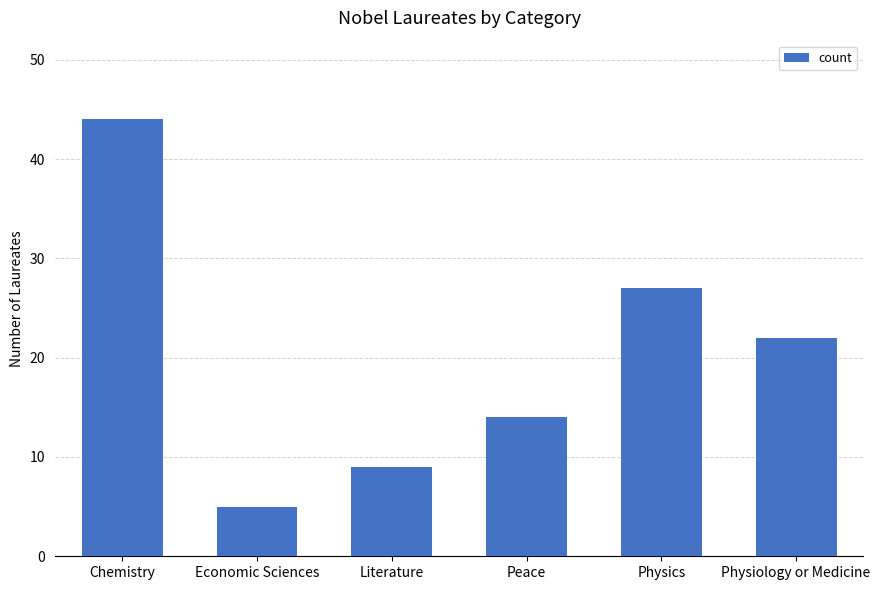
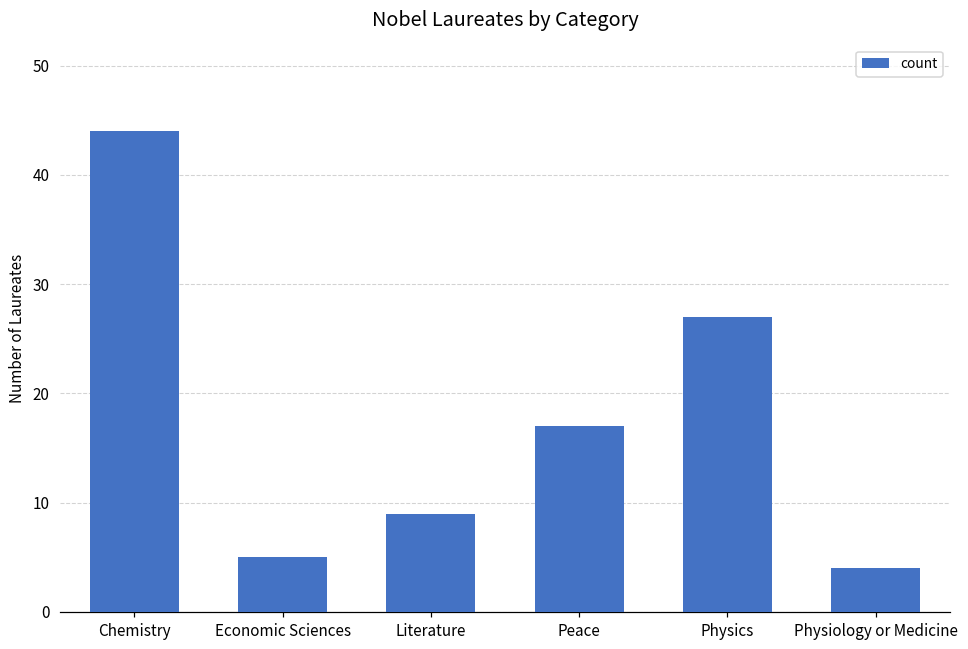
Peace: 14 -> 17
Physiology or Medicine: 22 -> 4
